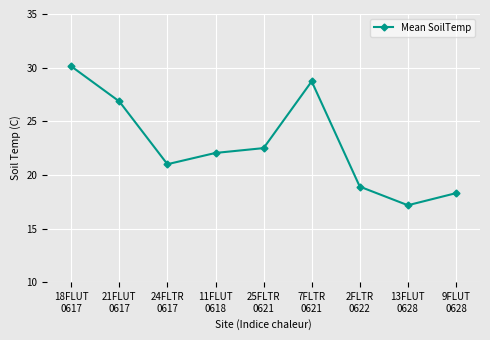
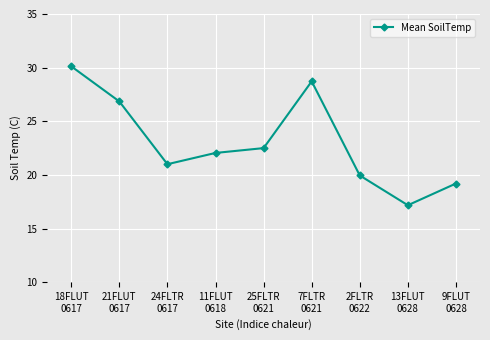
2FLTR 0622: 18.9 -> 20.0
9FLUT 0628: 18.3 -> 19.2
